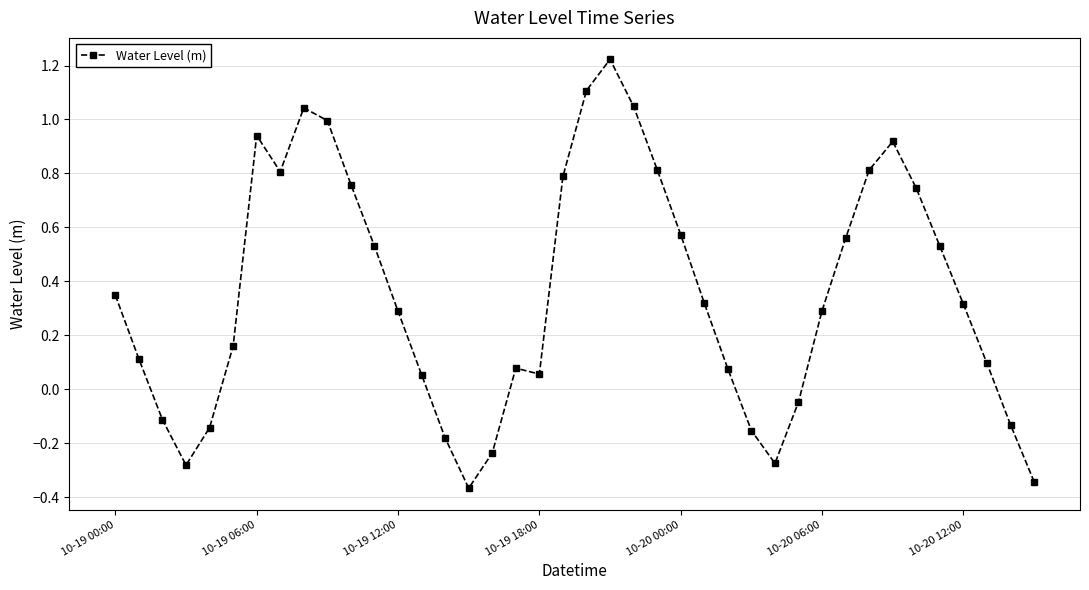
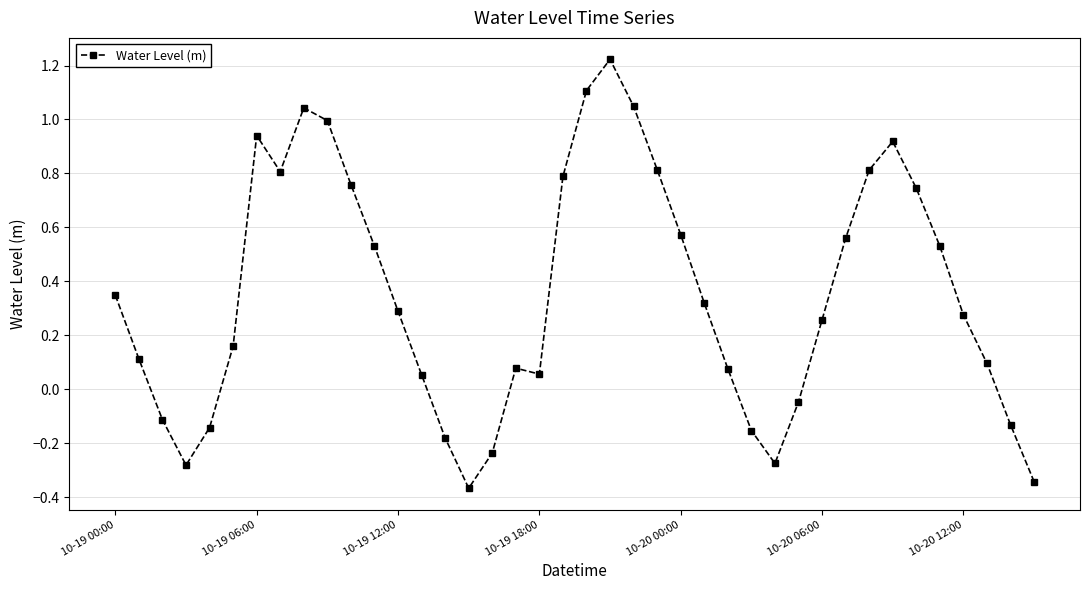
10-20 06:00: 0.29 -> 0.26
10-20 12:00: 0.32 -> 0.28
